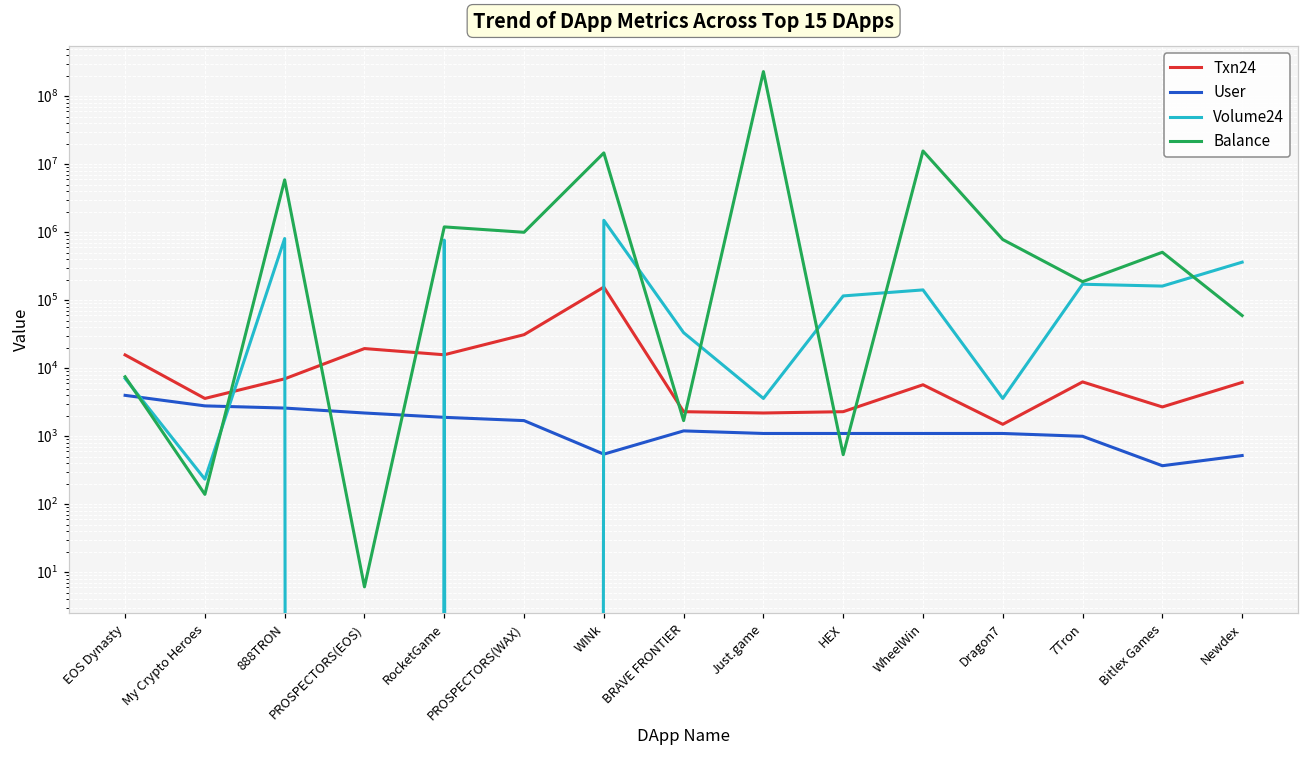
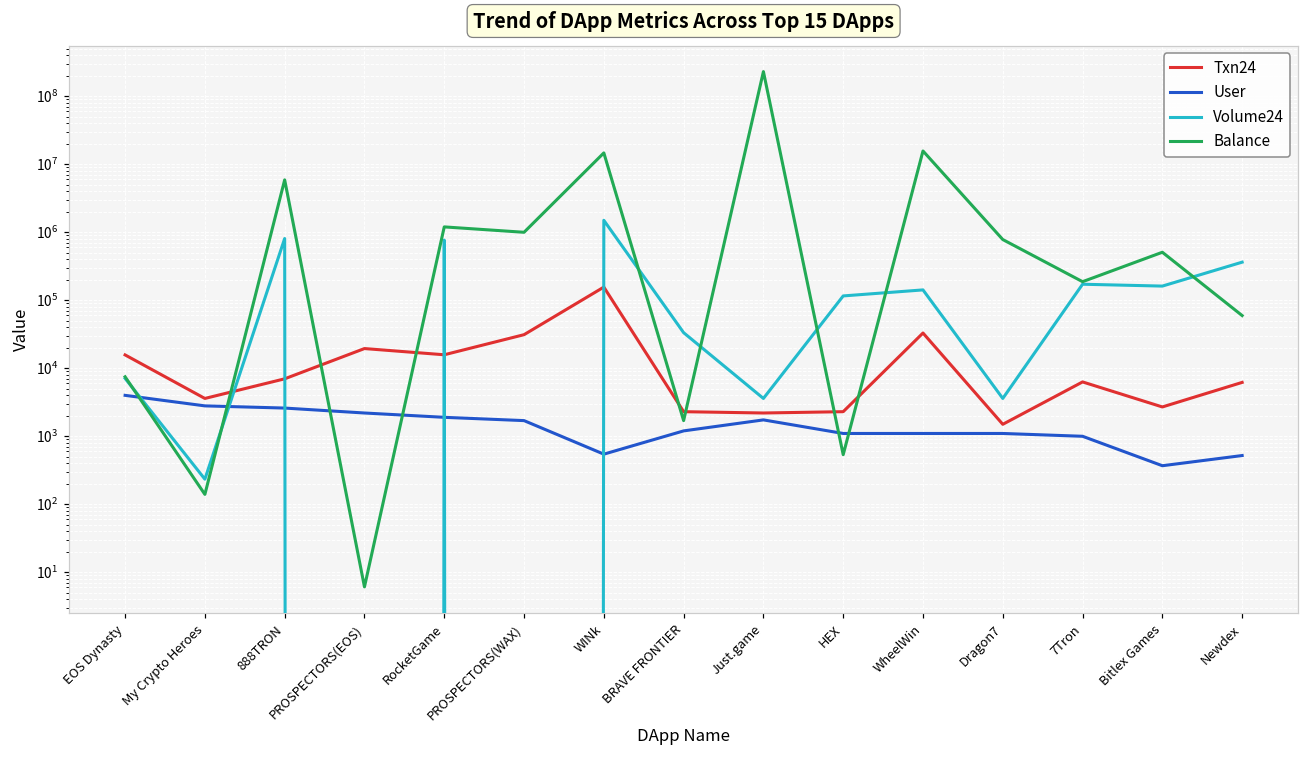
User, Just.game: 1100 -> 1700
Txn24, WheelWin: 6000 -> 30000
